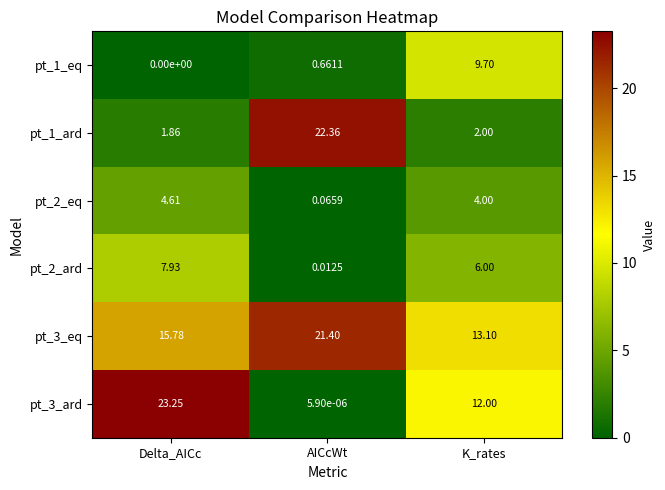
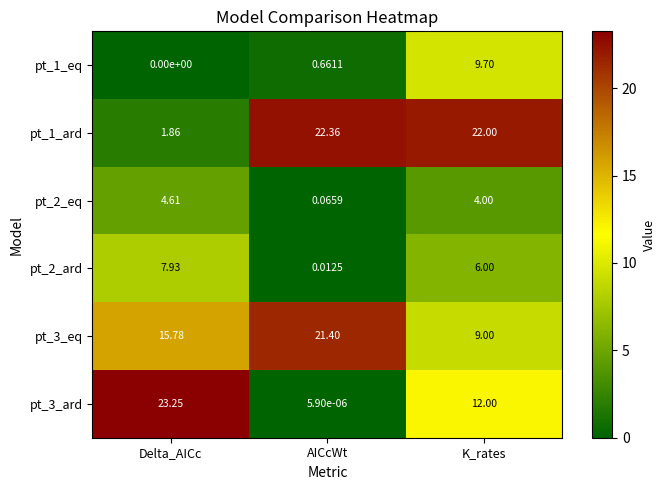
pt_1_ard, K_rates: 2.00 -> 22.00
pt_3_eq, K_rates: 13.10 -> 9.00
